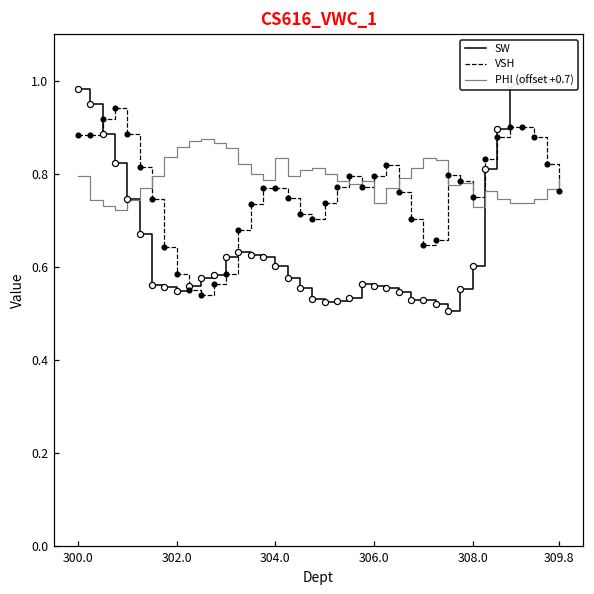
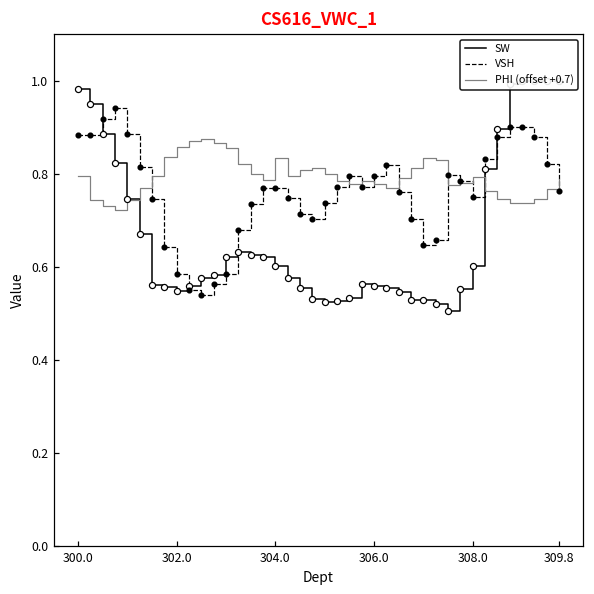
PHI (offset +0.7), 306.0: 0.74 -> 0.78
PHI (offset +0.7), 308.0: 0.73 -> 0.79
